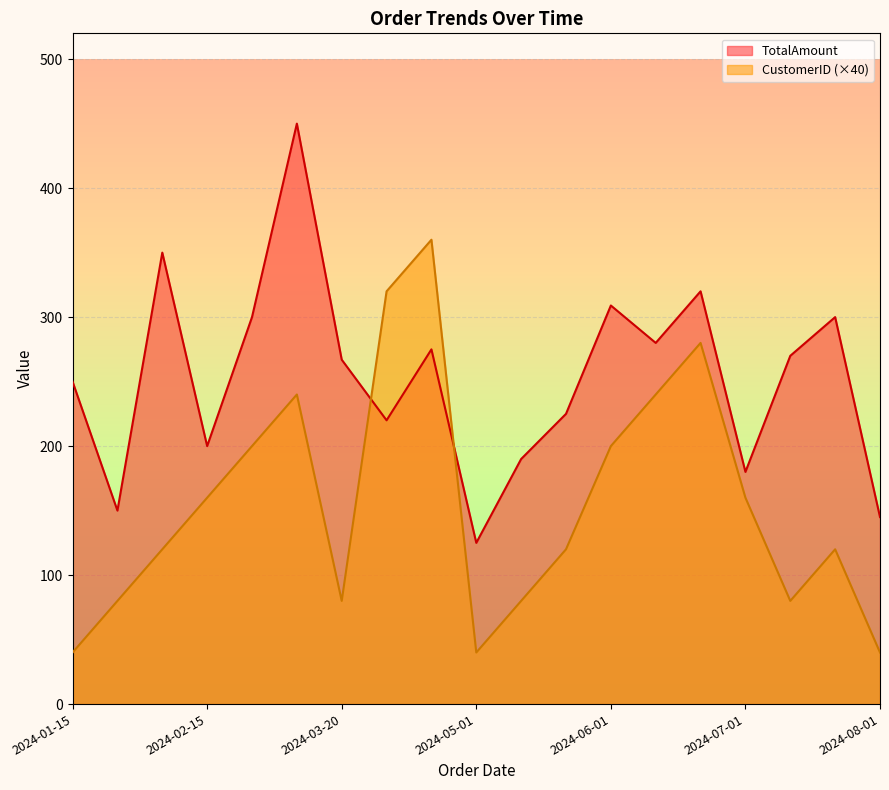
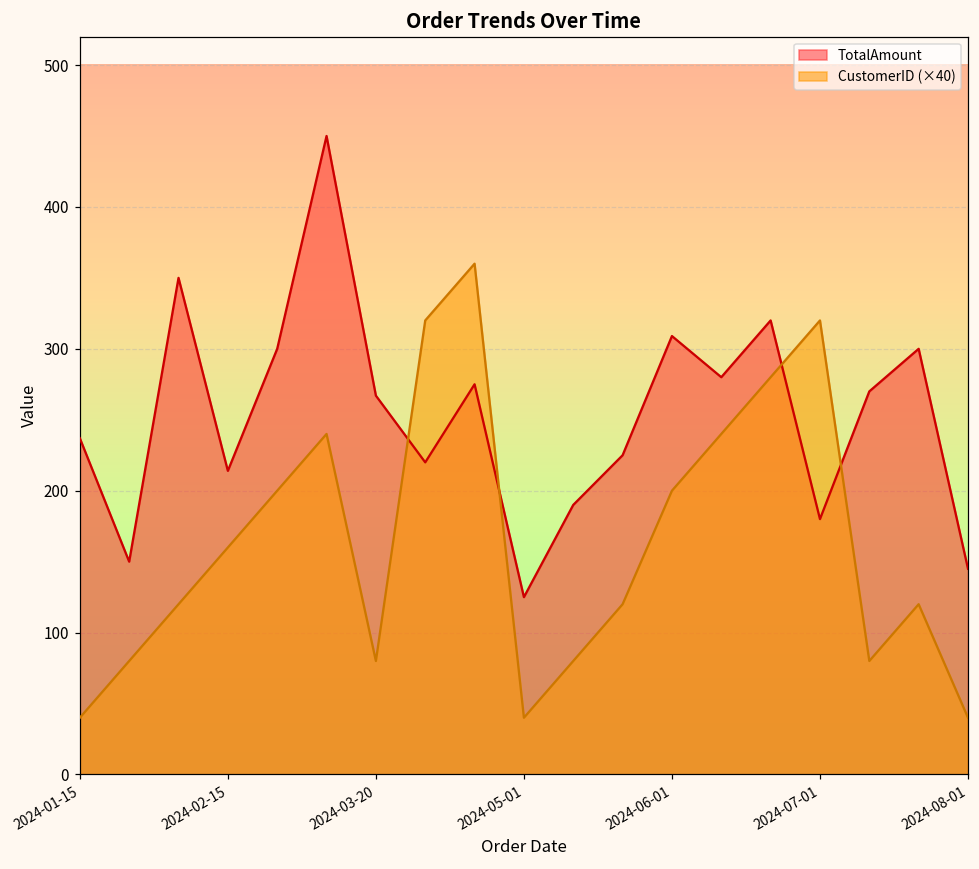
TotalAmount, 2024-01-15: 250 -> 237
TotalAmount, 2024-02-15: 200 -> 214
CustomerID (×40), 2024-07-01: 160 -> 320
